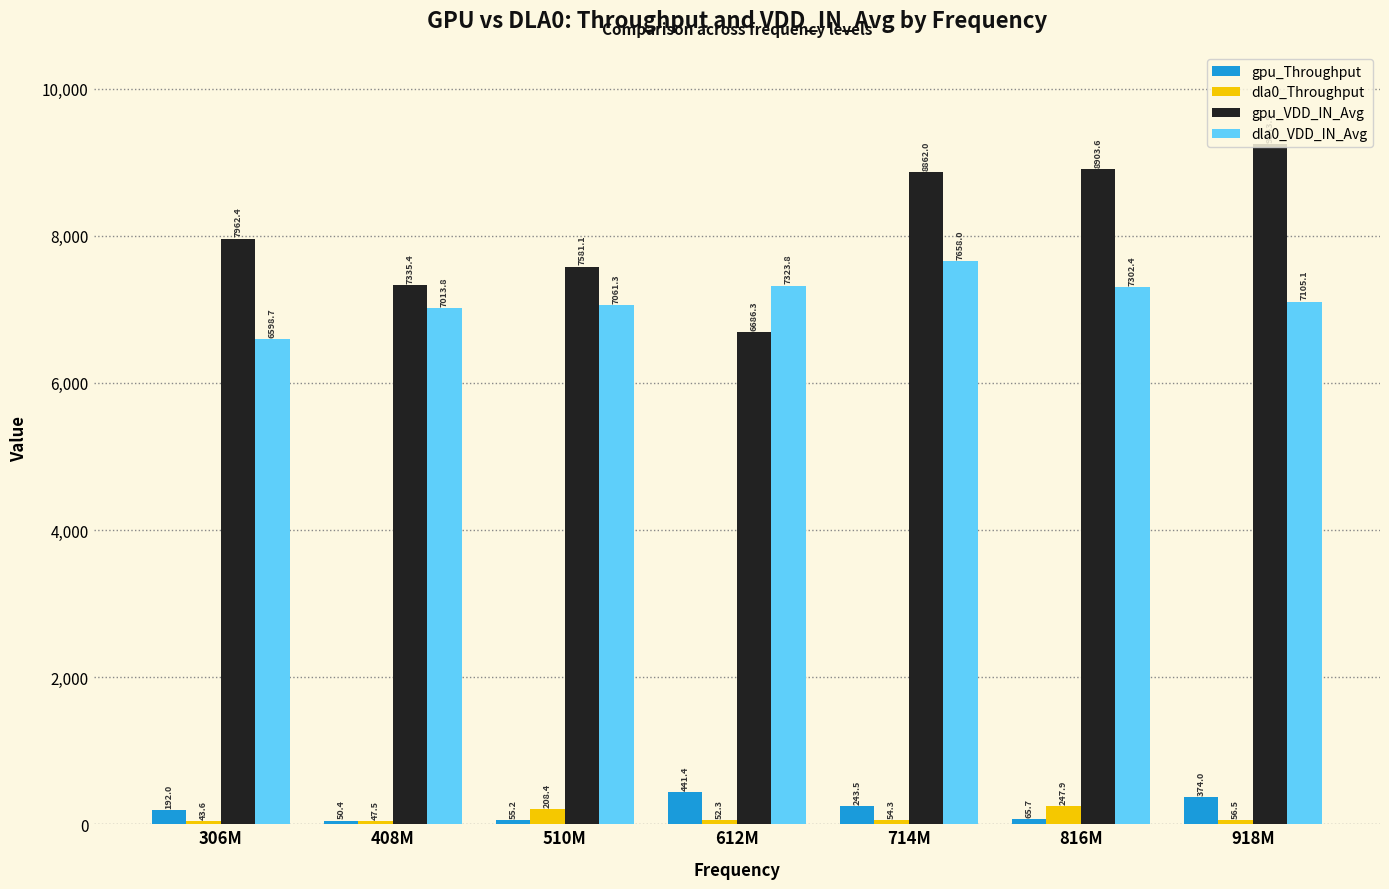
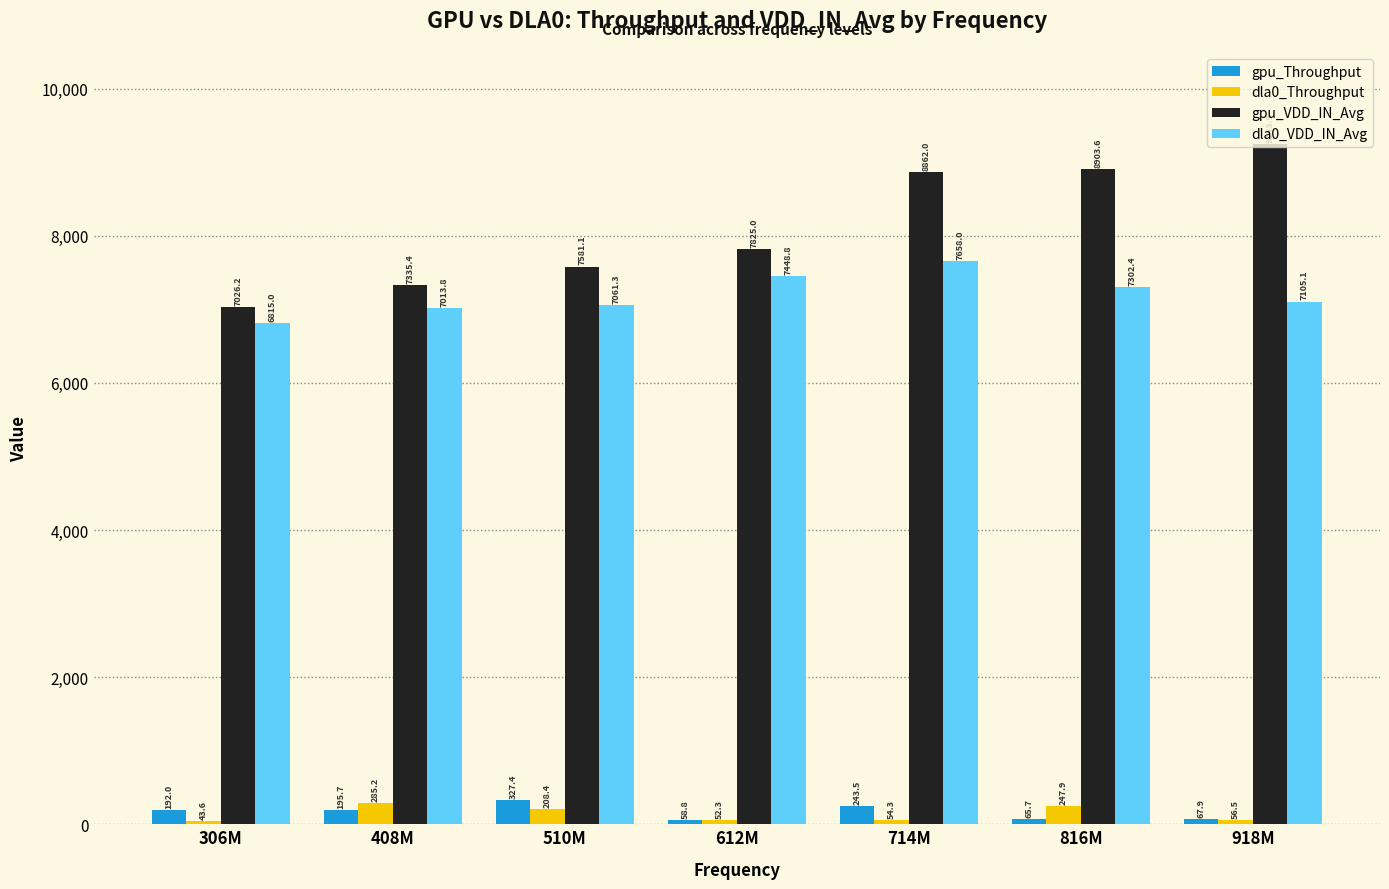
gpu_VDD_IN_Avg, 306M: 7962.4 -> 7026.2
dla0_VDD_IN_Avg, 306M: 6598.7 -> 6815.0
gpu_Throughput, 408M: 50.4 -> 195.7
dla0_Throughput, 408M: 47.5 -> 285.2
gpu_Throughput, 510M: 55.2 -> 327.4
gpu_Throughput, 612M: 441.4 -> 58.8
gpu_VDD_IN_Avg, 612M: 6686.3 -> 7825.0
dla0_VDD_IN_Avg, 612M: 7323.8 -> 7448.8
gpu_Throughput, 918M: 374.0 -> 67.9
